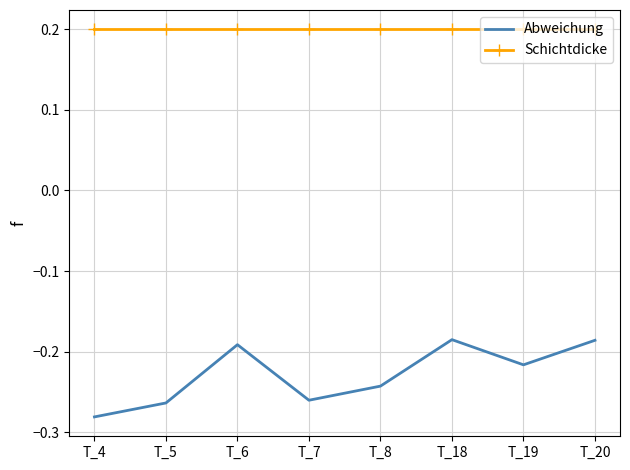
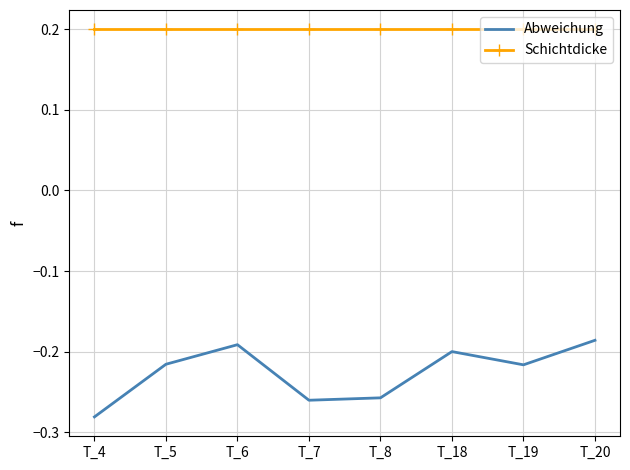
Abweichung, T_5: -0.26 -> -0.22
Abweichung, T_8: -0.24 -> -0.26
Abweichung, T_18: -0.19 -> -0.20
